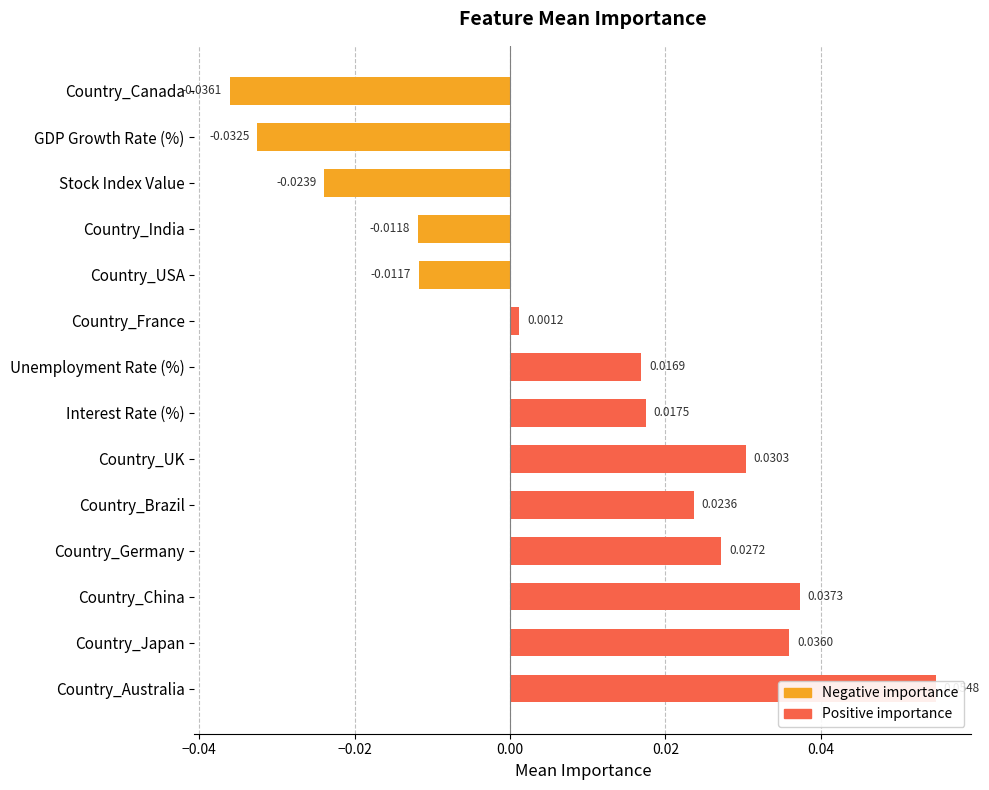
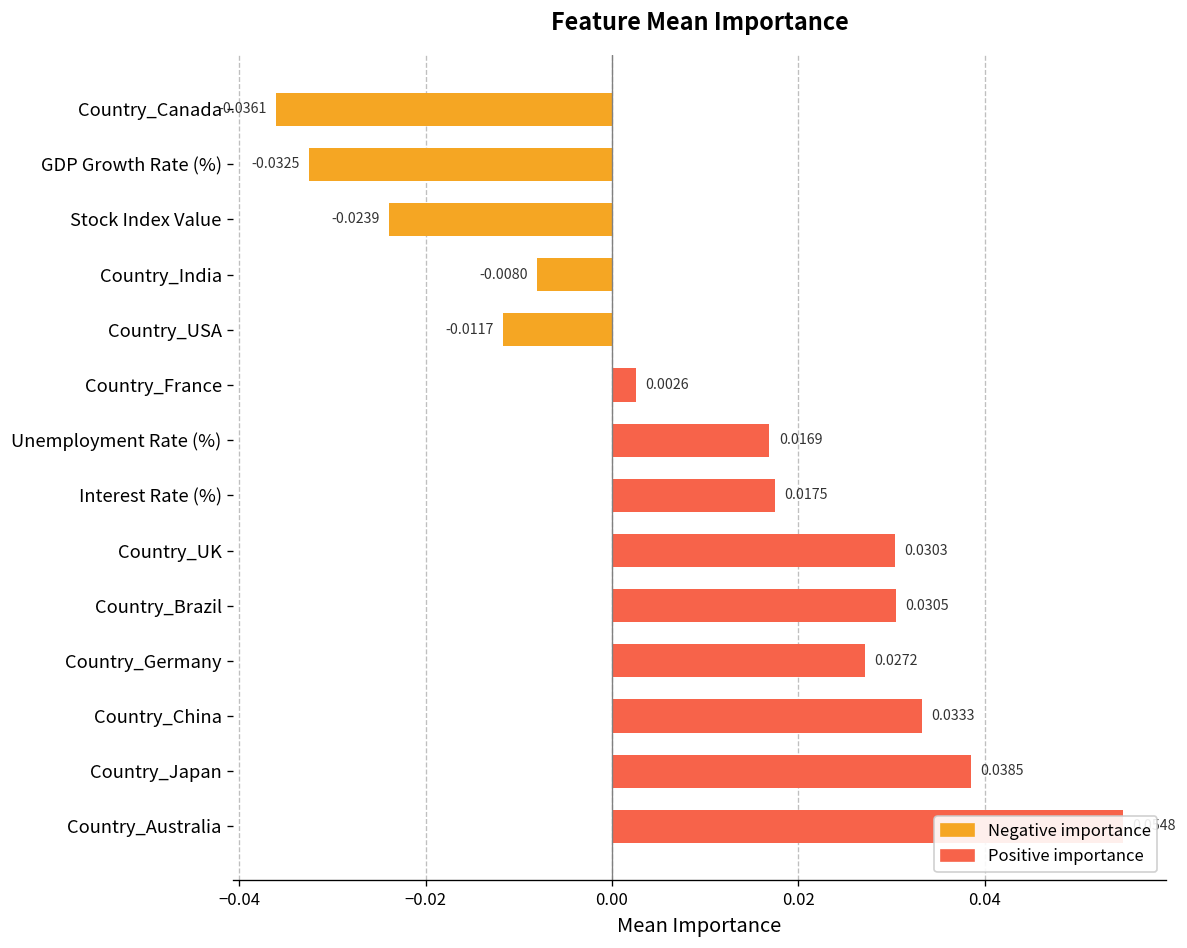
Country_India: -0.0118 -> -0.0080
Country_France: 0.0012 -> 0.0026
Country_Brazil: 0.0236 -> 0.0305
Country_China: 0.0373 -> 0.0333
Country_Japan: 0.0360 -> 0.0385
